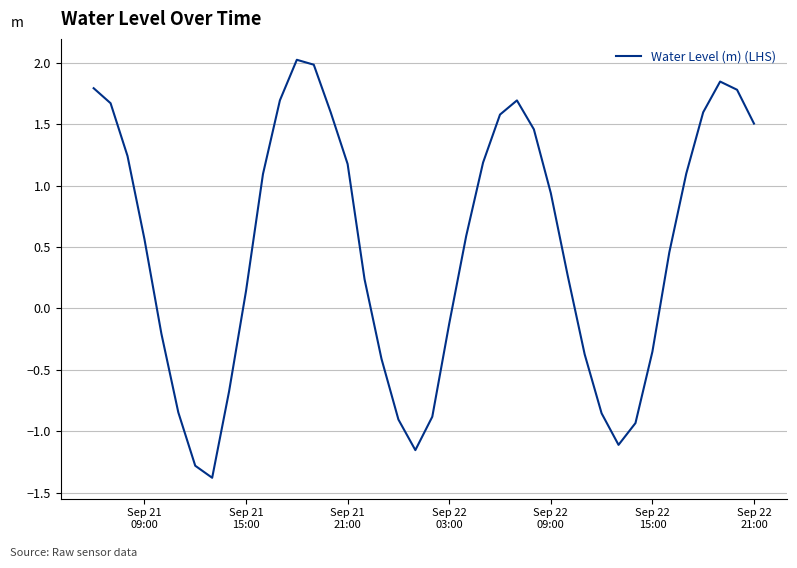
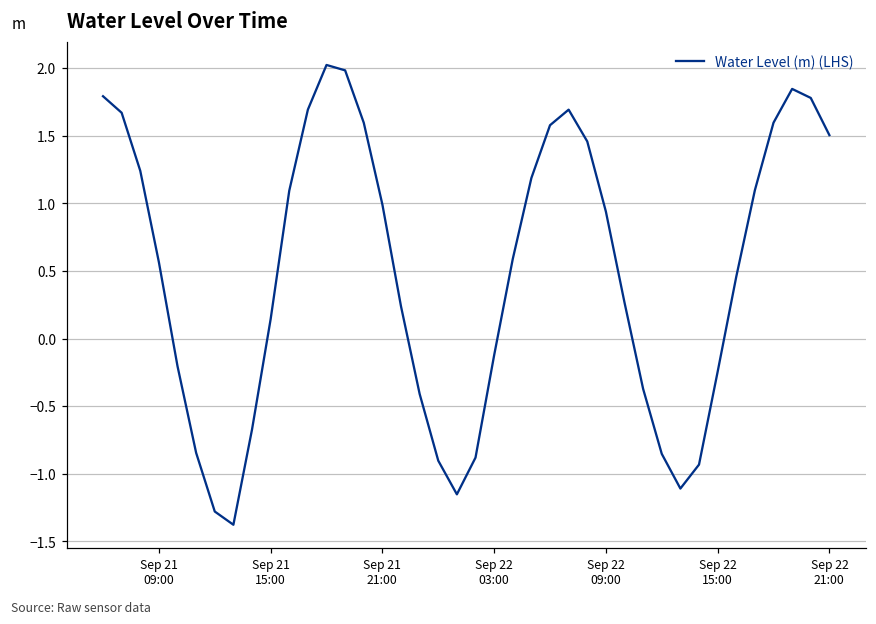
Sep 21 21:00: 1.17 -> 0.99
Sep 22 15:00: -0.35 -> -0.25
